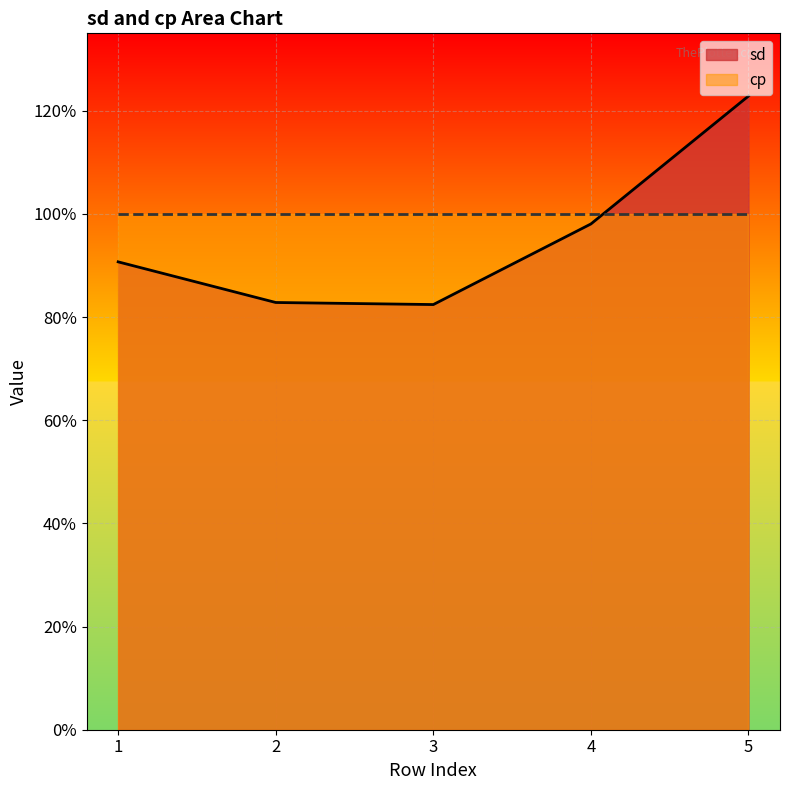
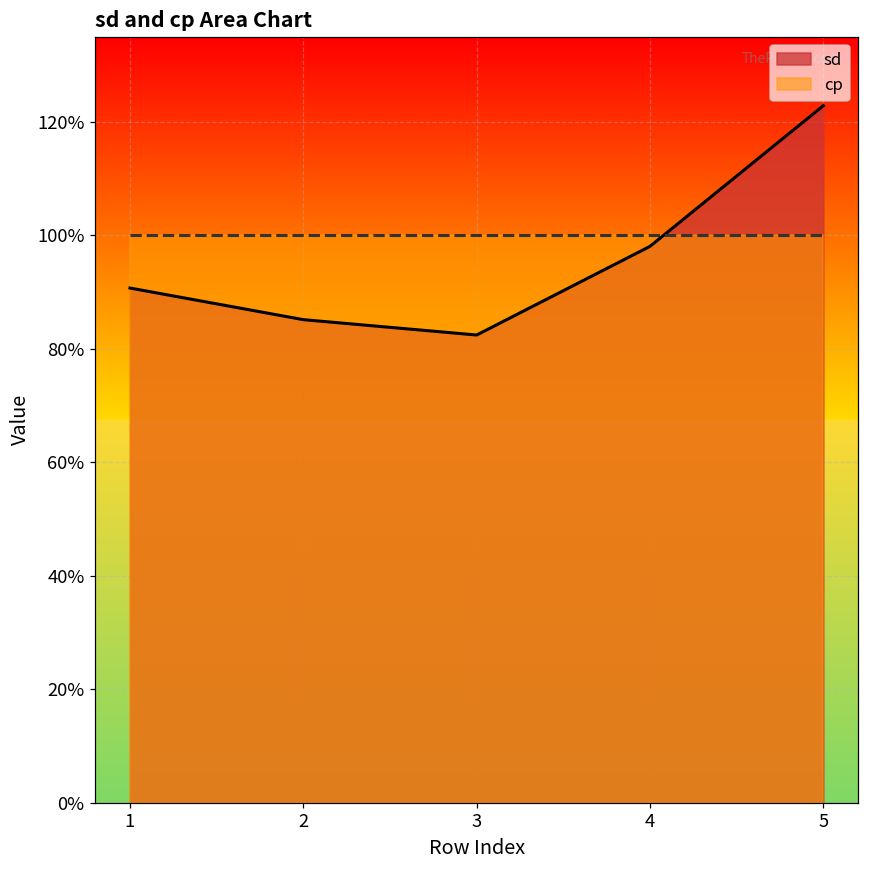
sd, 2: 83% -> 85%
